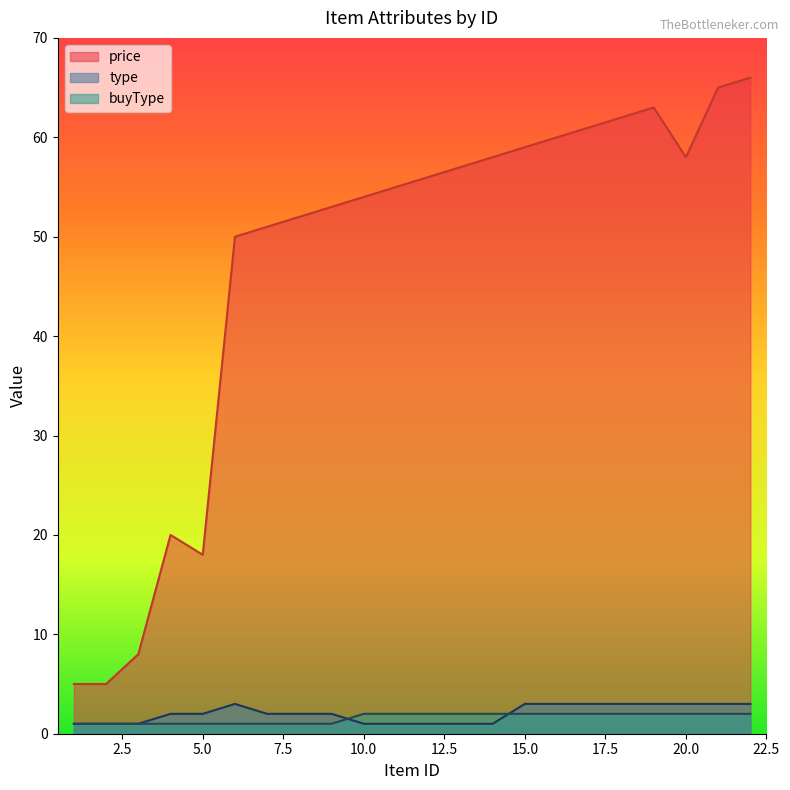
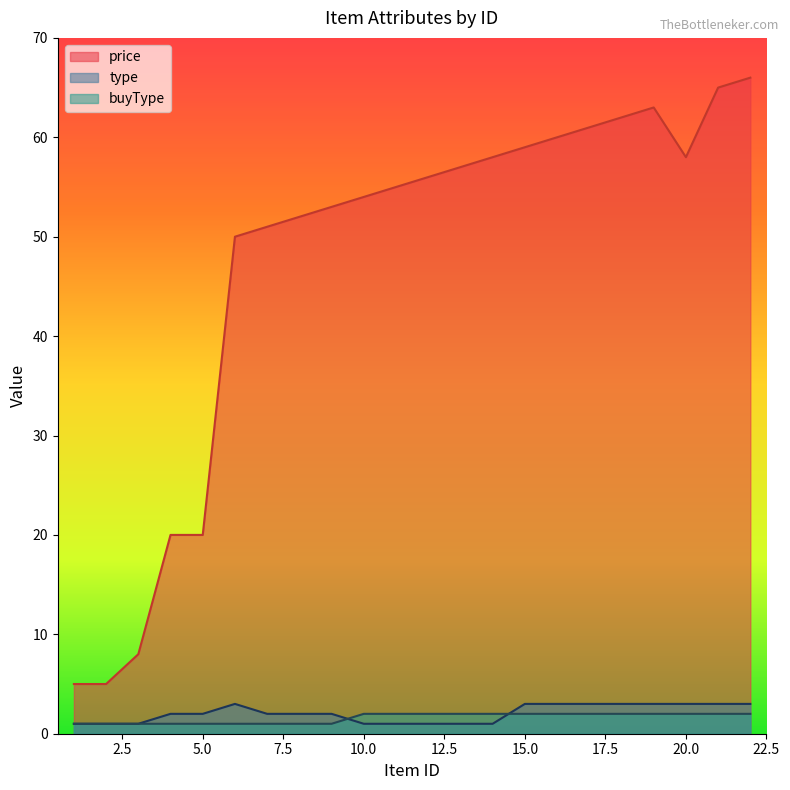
price, 5.0: 18 -> 20
